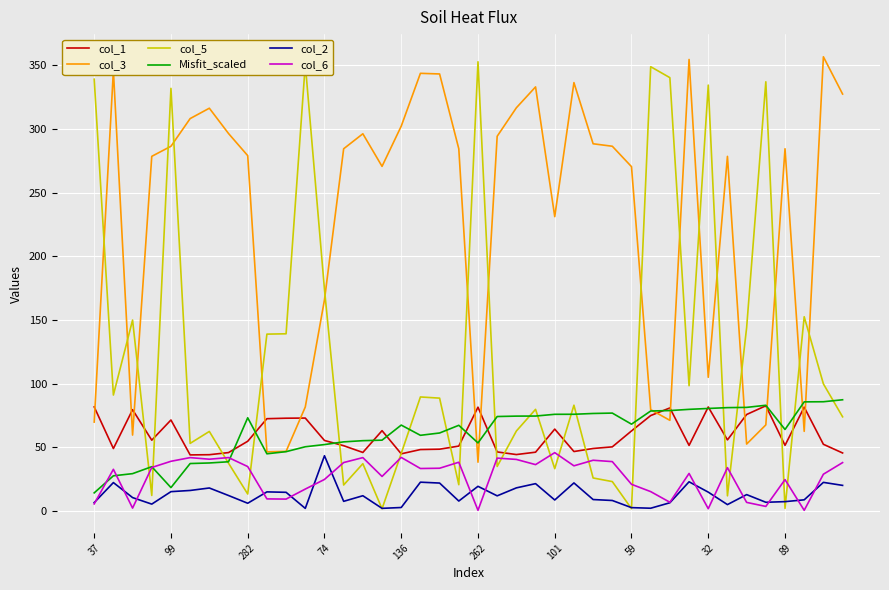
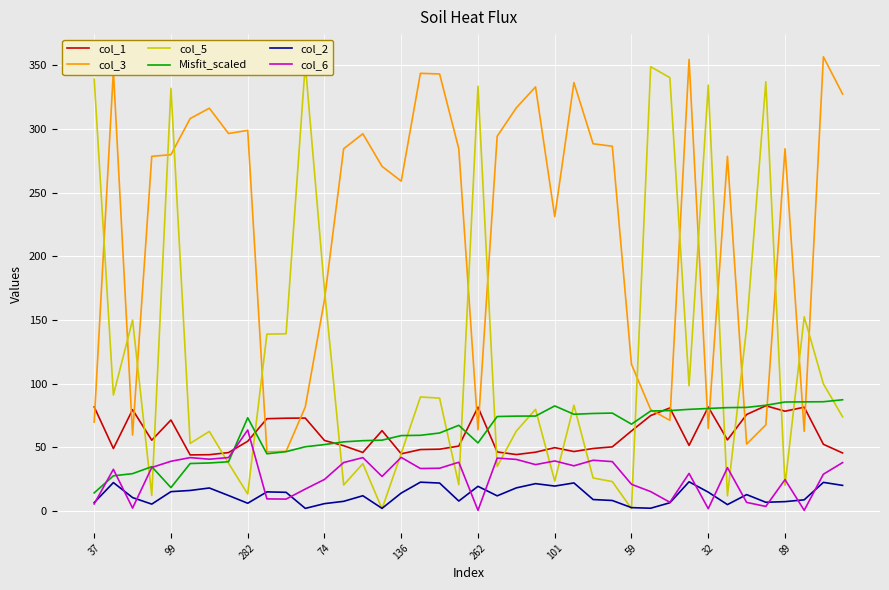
col_3, 99: 286 -> 280
col_3, 282: 279 -> 299
col_6, 282: 35 -> 63
col_2, 74: 43 -> 6
col_3, 136: 302 -> 259
Misfit_scaled, 136: 67 -> 59
col_2, 136: 3 -> 14
col_3, 262: 38 -> 64
col_5, 262: 353 -> 334
col_1, 101: 64 -> 50
col_5, 101: 33 -> 23
Misfit_scaled, 101: 76 -> 82
col_2, 101: 8 -> 19
col_6, 101: 46 -> 39
col_3, 59: 270 -> 115
col_3, 32: 105 -> 65
col_1, 89: 51 -> 78
col_5, 89: 2 -> 20
Misfit_scaled, 89: 64 -> 85
